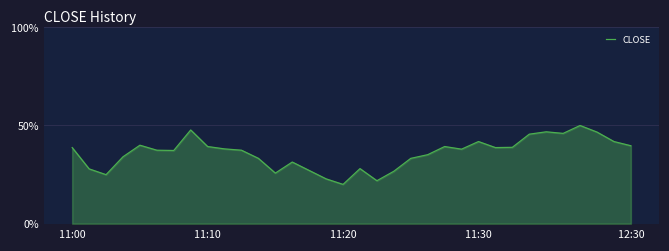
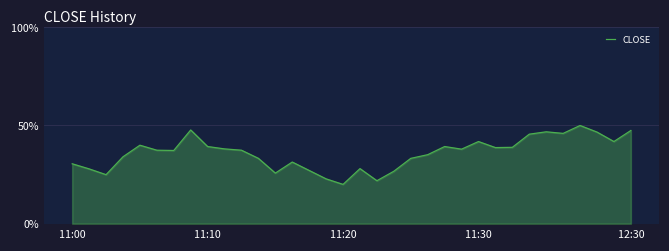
11:00: 39% -> 31%
12:30: 40% -> 47%
